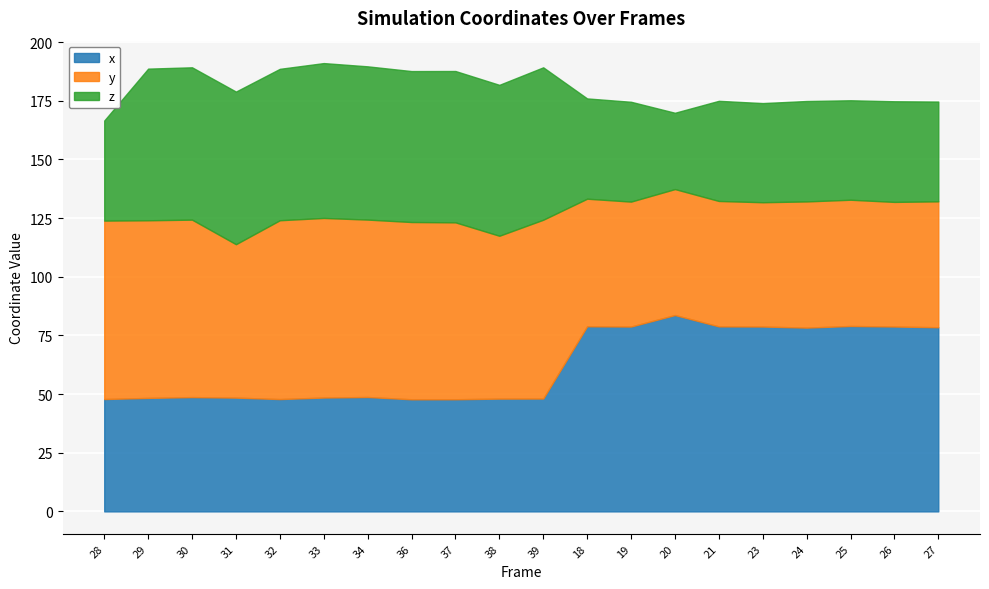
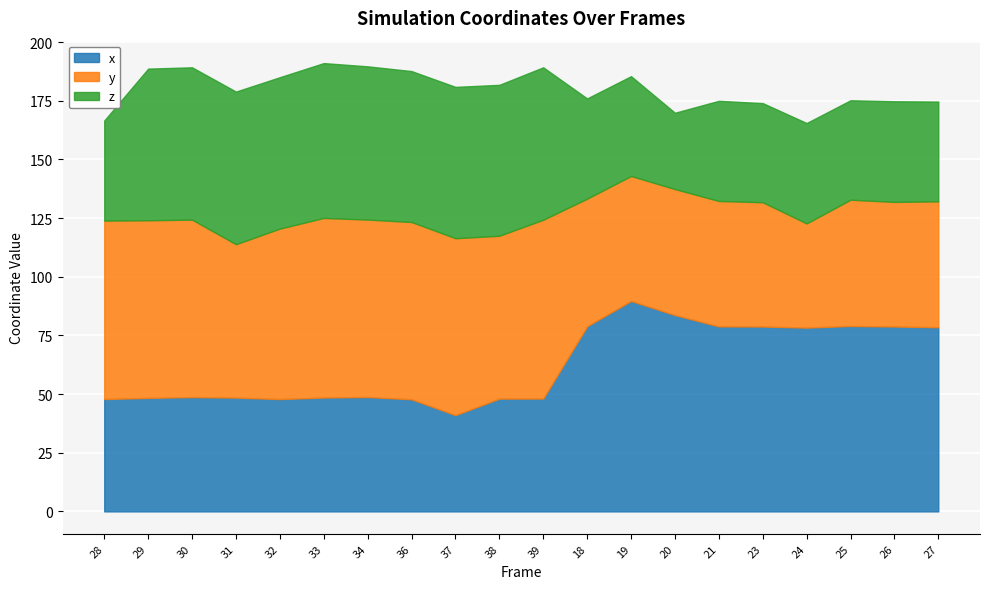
y, 32: 76 -> 73
x, 37: 48 -> 41
x, 19: 79 -> 90
y, 24: 54 -> 44
